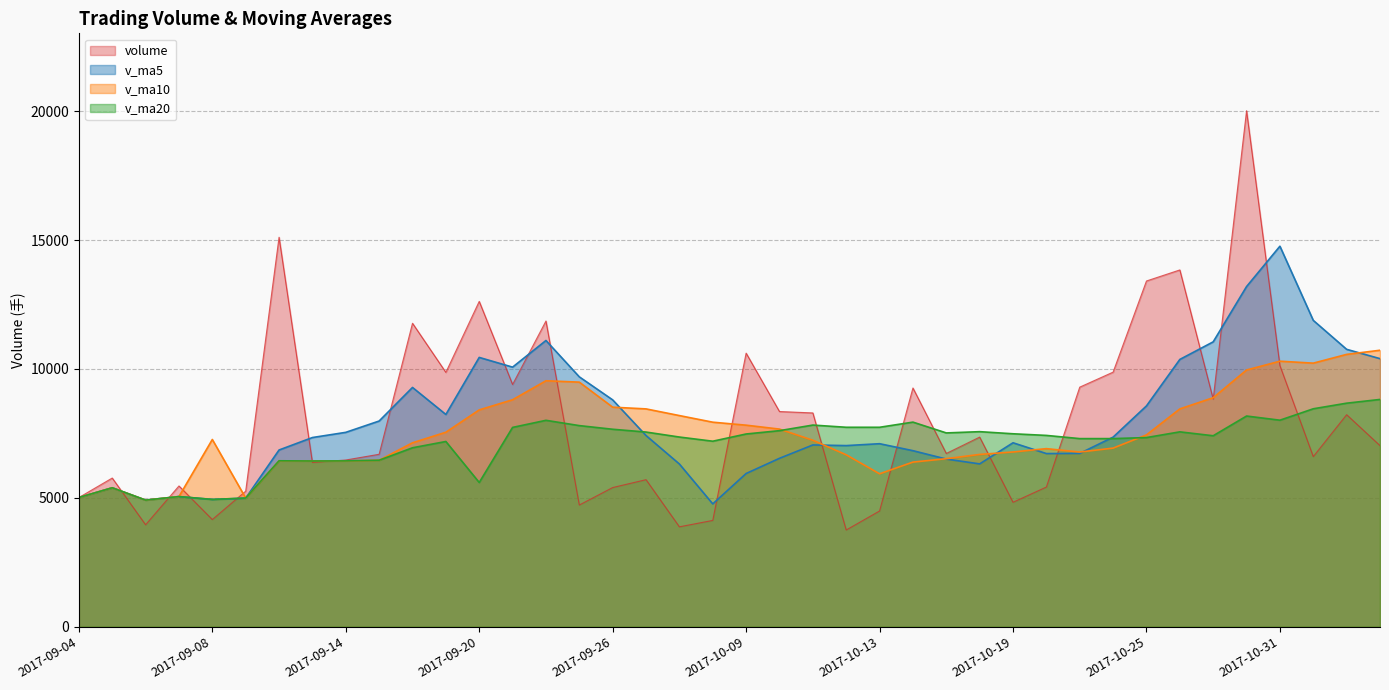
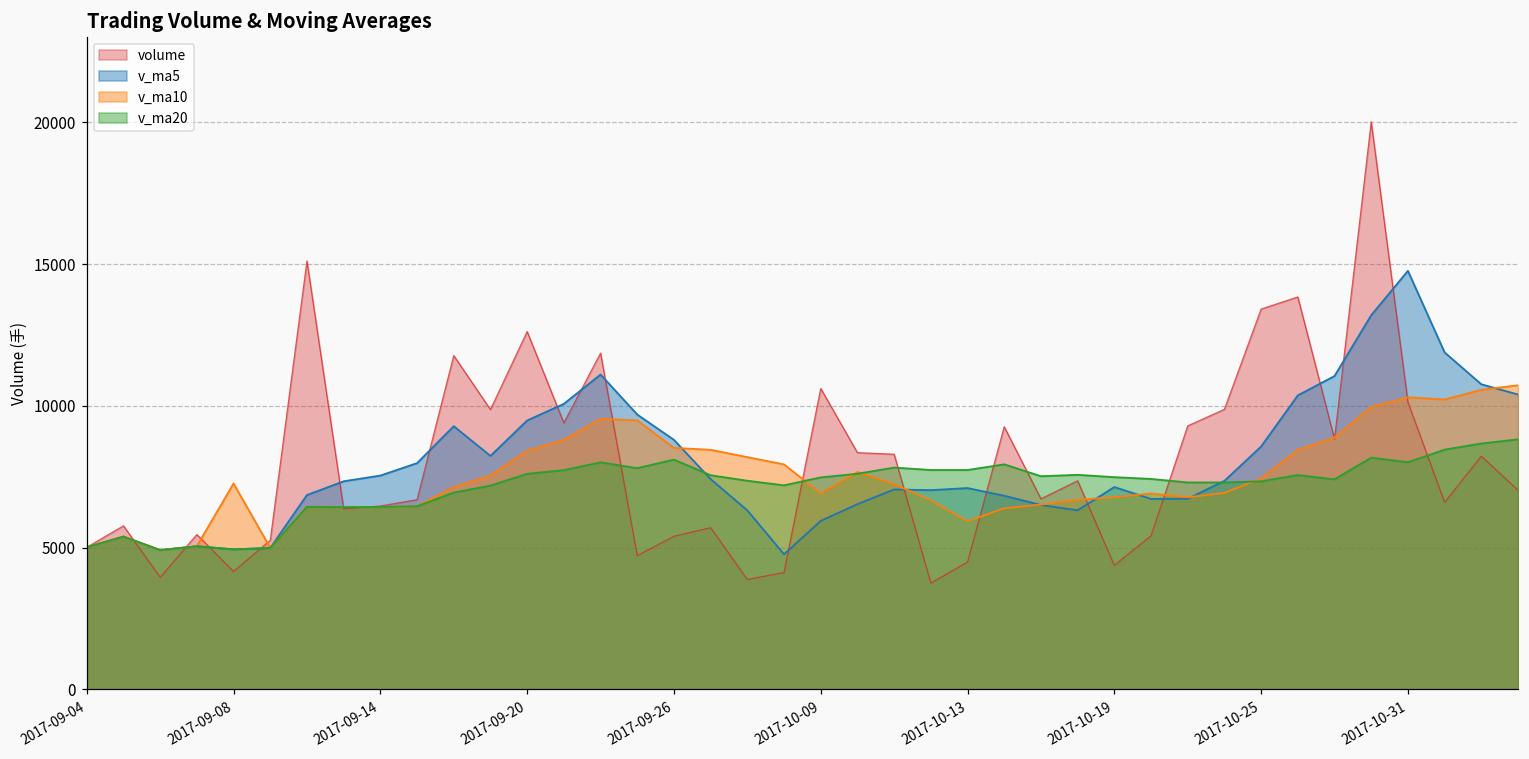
v_ma5, 2017-09-20: 10400 -> 9500
v_ma20, 2017-09-20: 5600 -> 7600
v_ma20, 2017-09-26: 7700 -> 8100
v_ma10, 2017-10-09: 7800 -> 6900
volume, 2017-10-19: 4800 -> 4400
